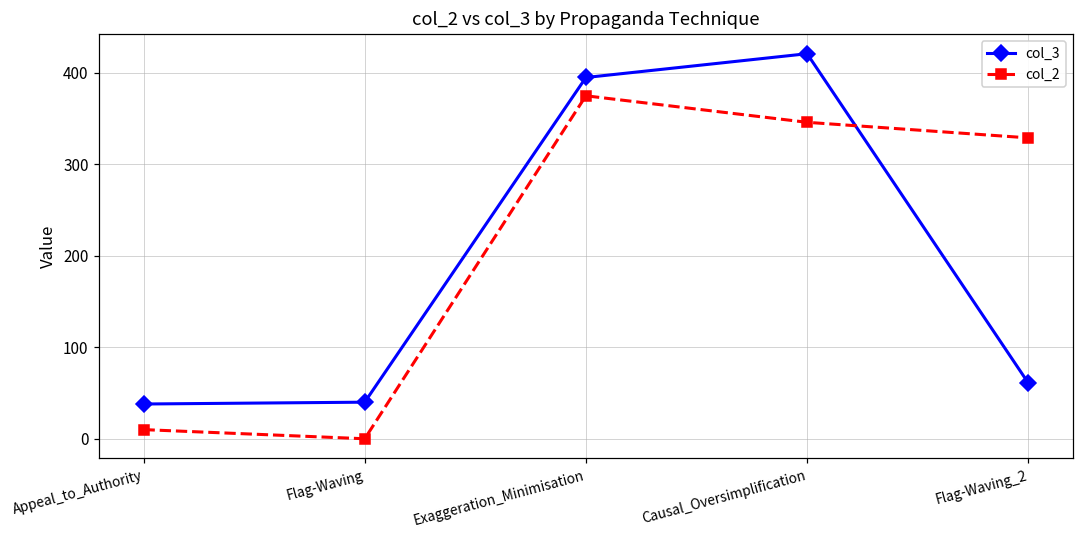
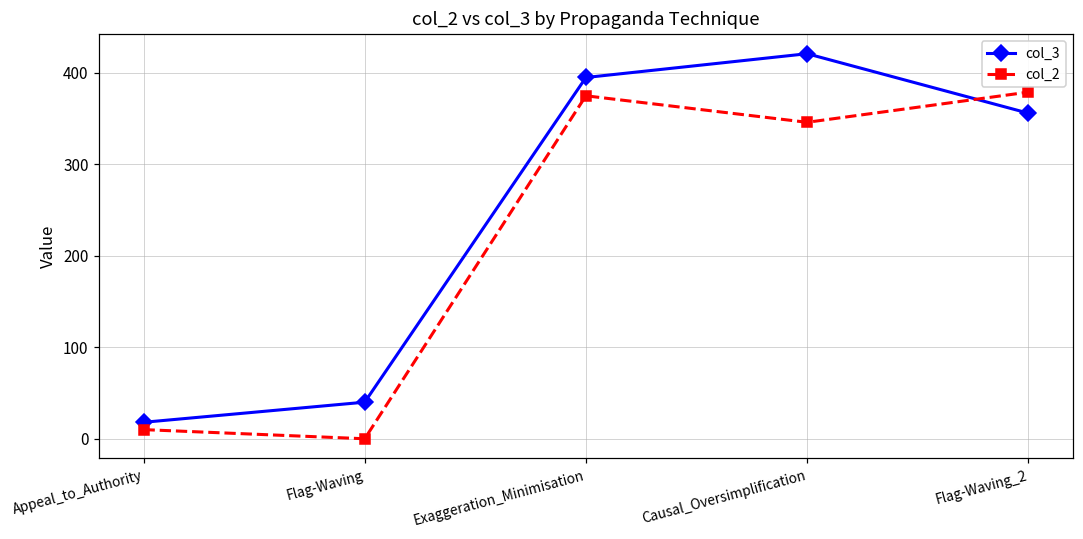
col_3, Appeal_to_Authority: 40 -> 20
col_3, Flag-Waving_2: 60 -> 360
col_2, Flag-Waving_2: 330 -> 380
